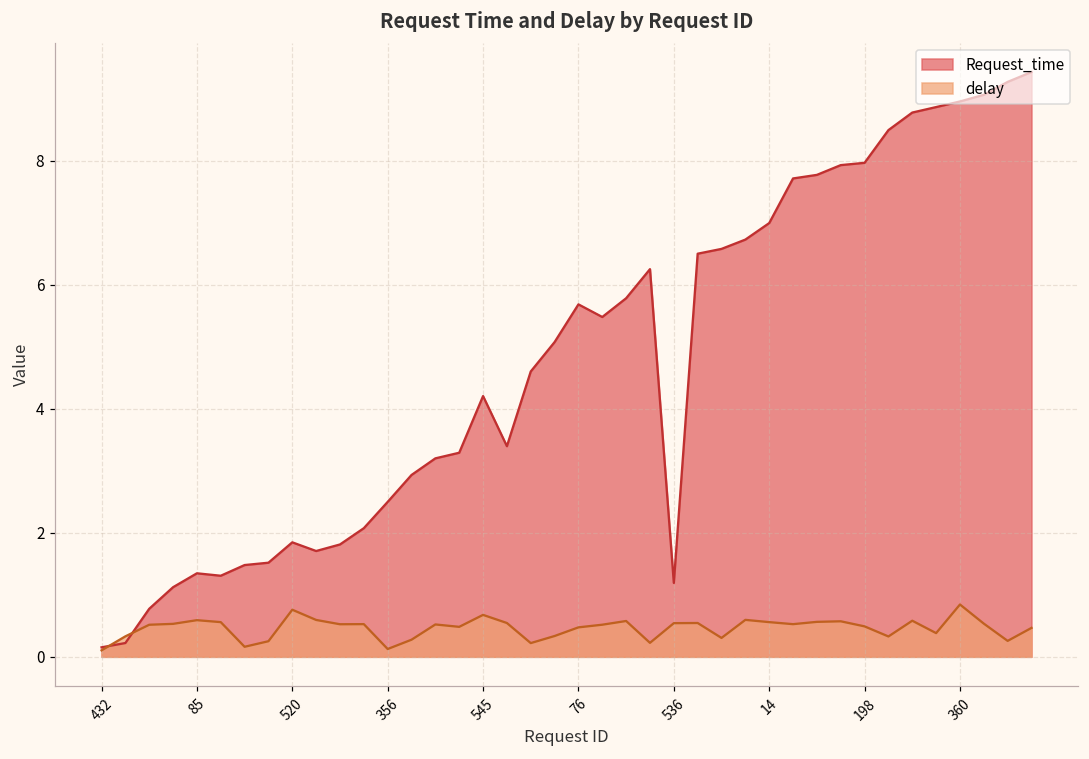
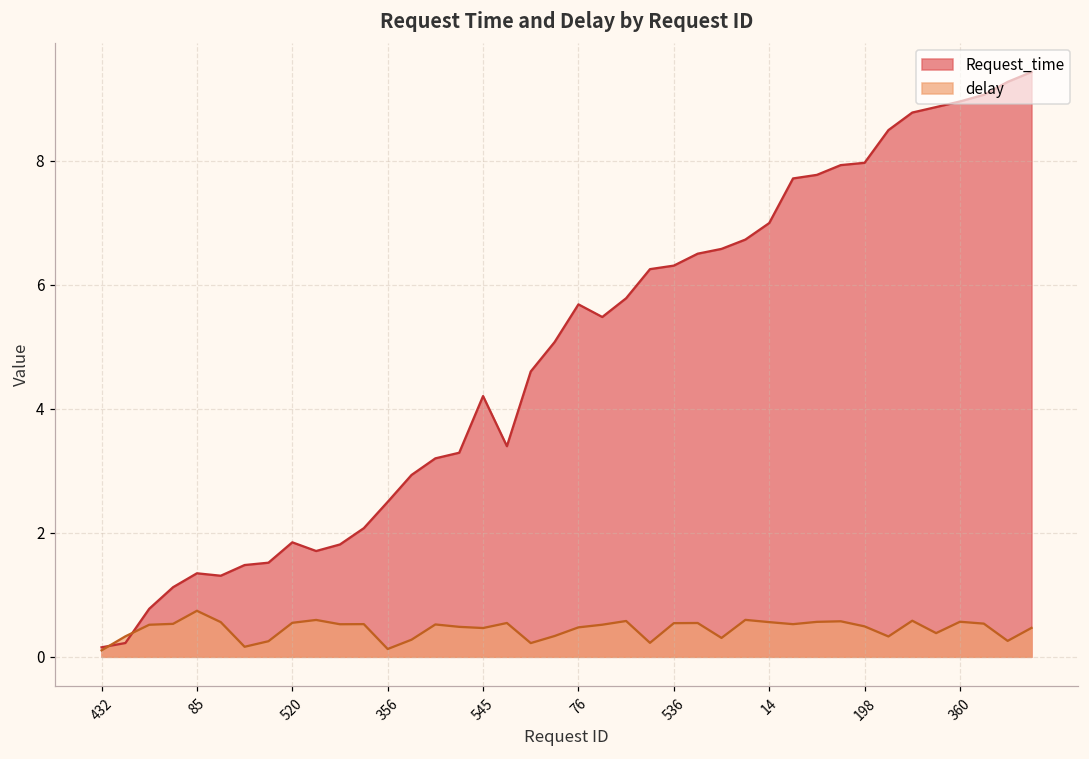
delay, 85: 0.6 -> 0.7
delay, 520: 0.8 -> 0.5
delay, 545: 0.7 -> 0.5
Request_time, 536: 1.2 -> 6.3
delay, 360: 0.8 -> 0.6
